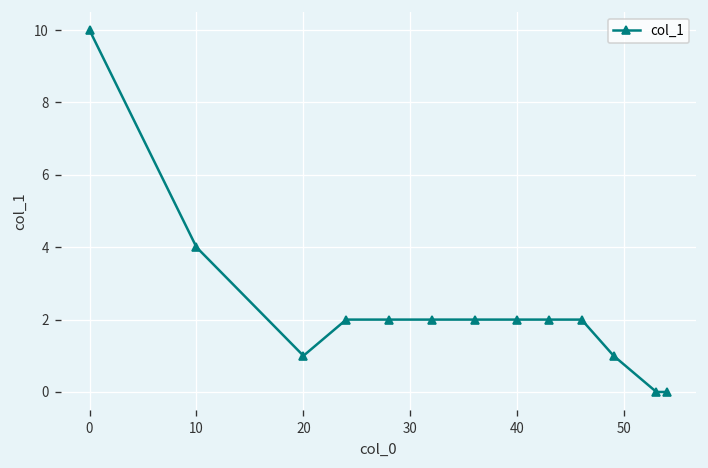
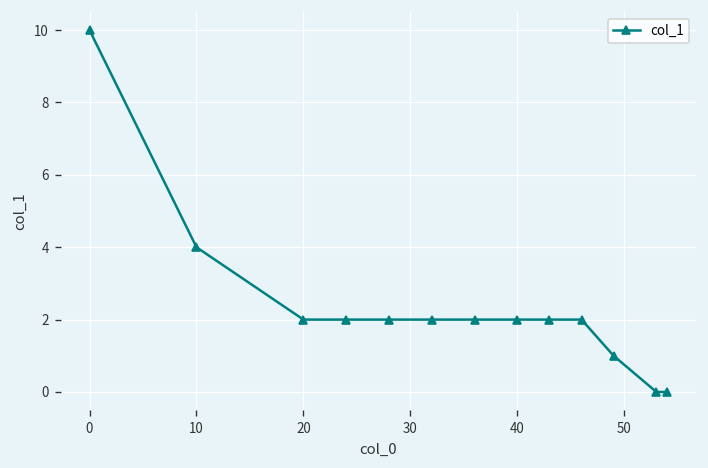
20: 1 -> 2
